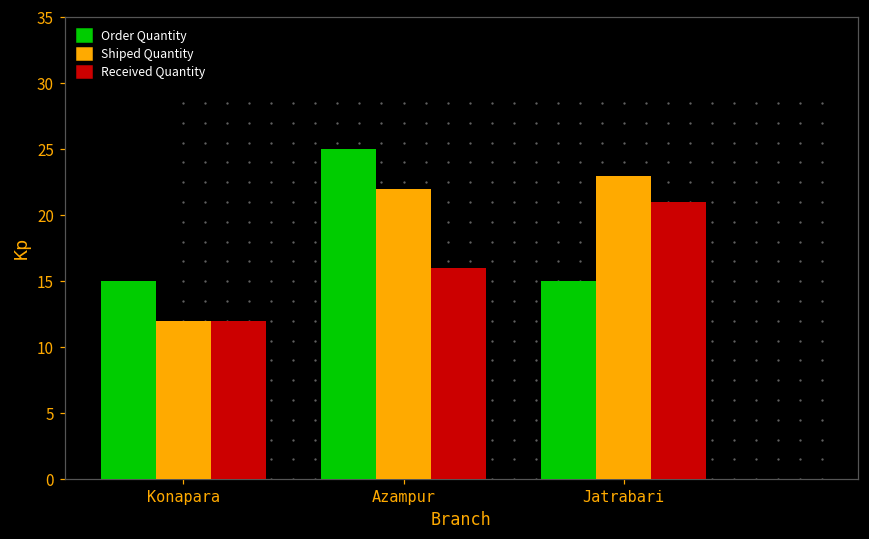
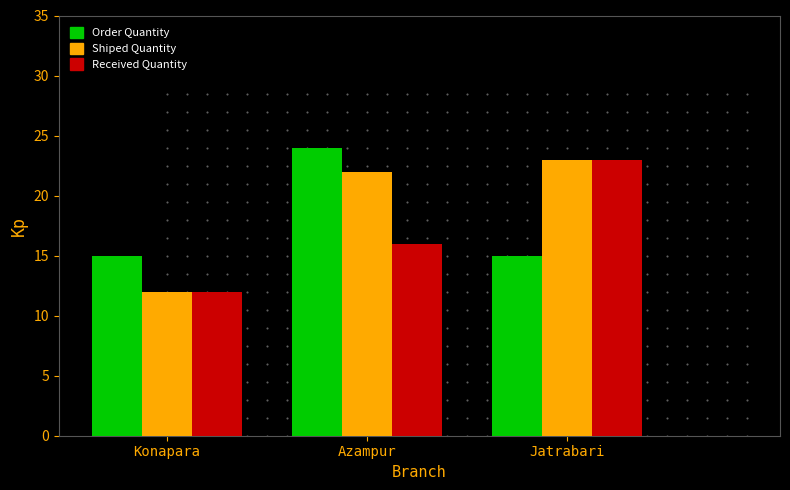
Order Quantity, Azampur: 25 -> 24
Received Quantity, Jatrabari: 21 -> 23
